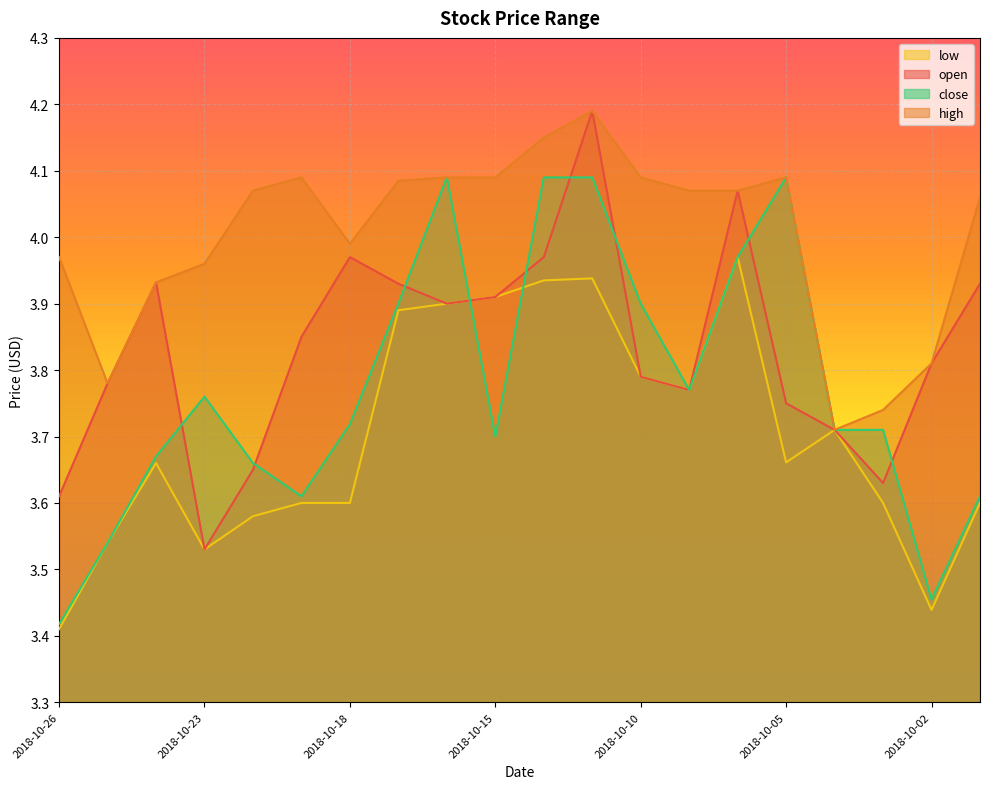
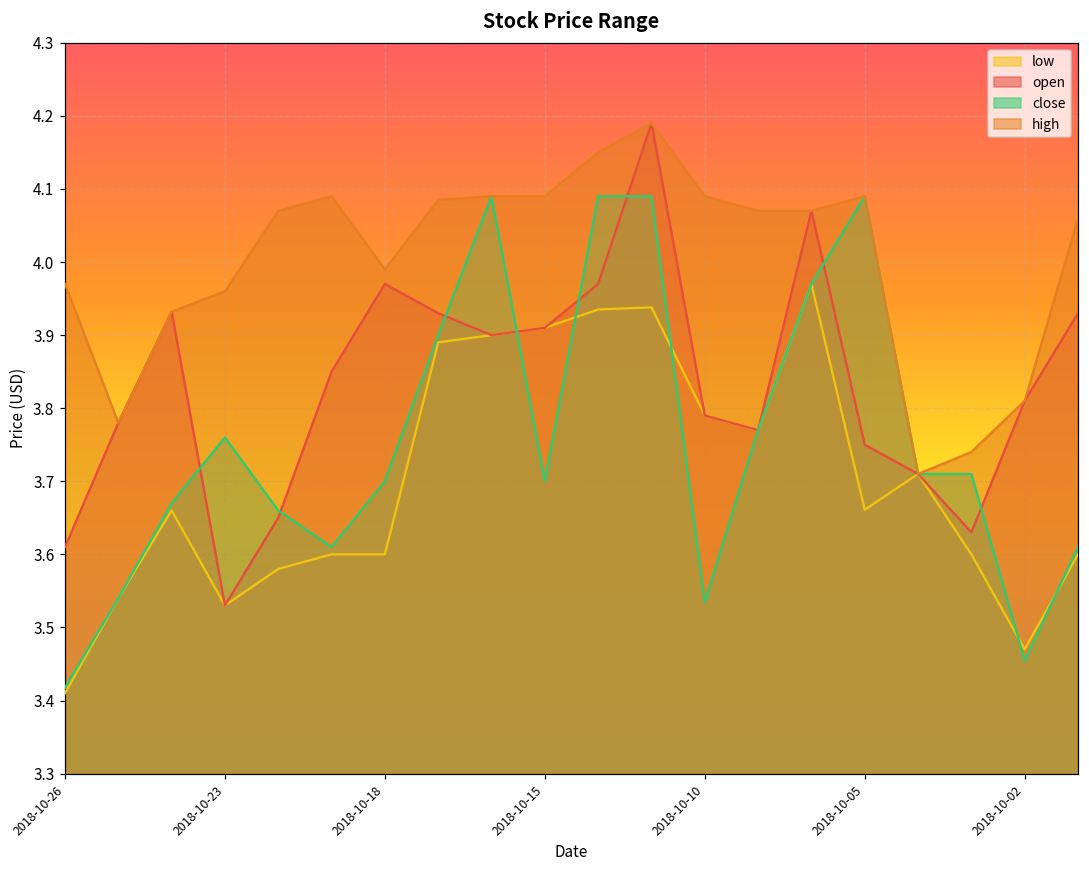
close, 2018-10-18: 3.72 -> 3.70
close, 2018-10-10: 3.90 -> 3.53
low, 2018-10-02: 3.44 -> 3.47
